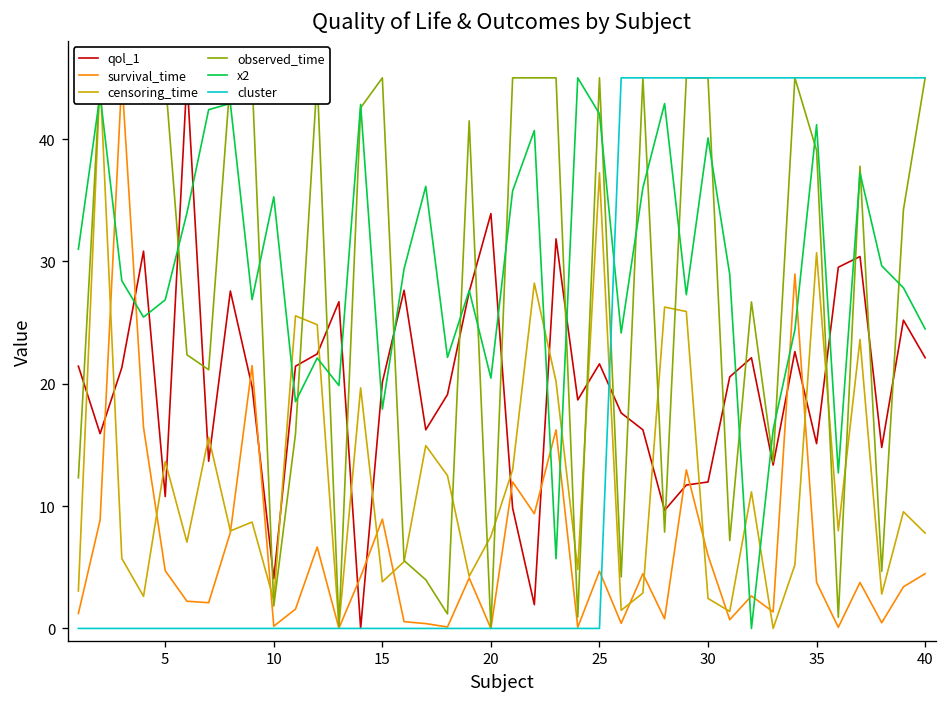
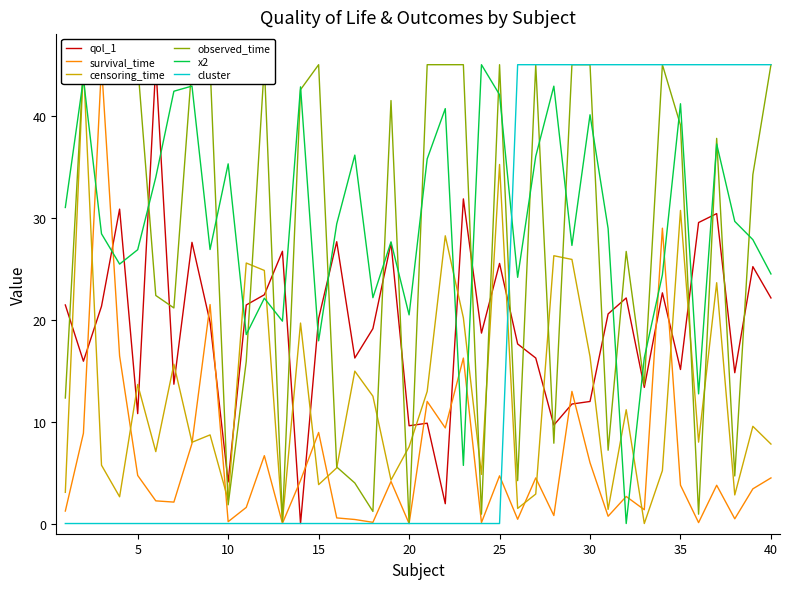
qol_1, 20: 33.9 -> 9.6
qol_1, 25: 21.6 -> 25.5
censoring_time, 25: 37.2 -> 35.2
censoring_time, 30: 2.4 -> 16.4
